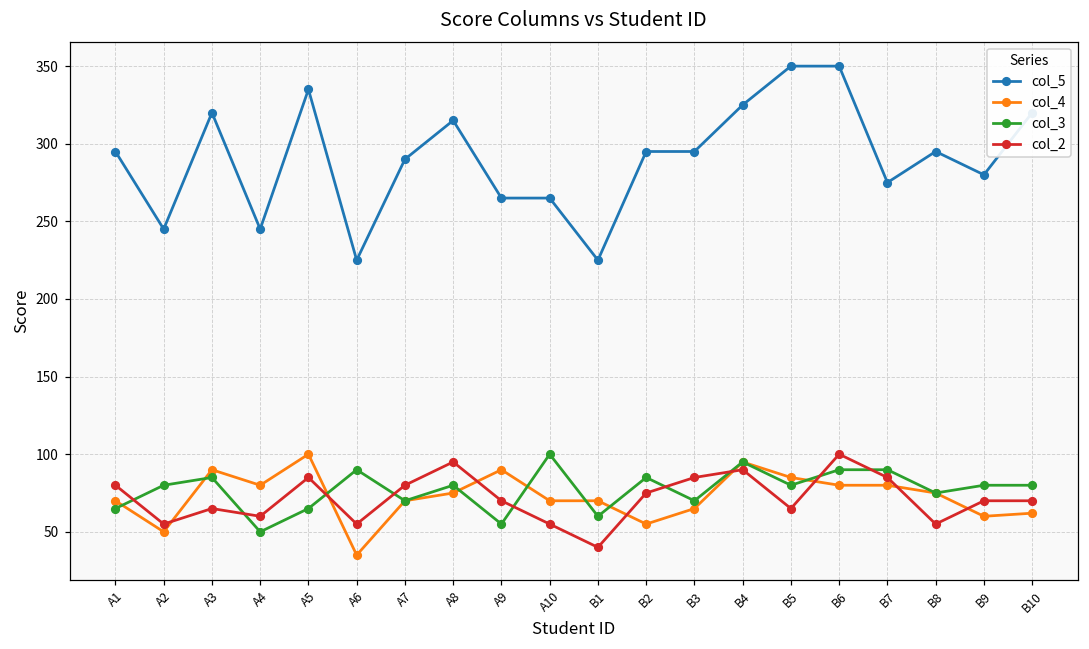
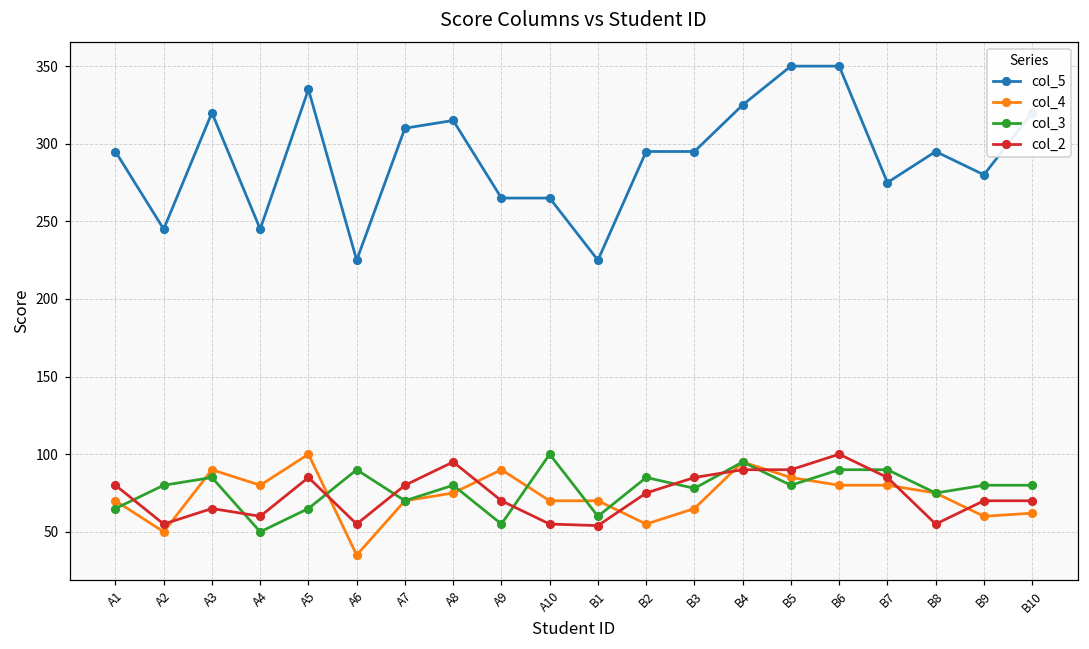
col_5, A7: 290 -> 310
col_2, B1: 40 -> 54
col_3, B3: 70 -> 78
col_2, B5: 65 -> 90
